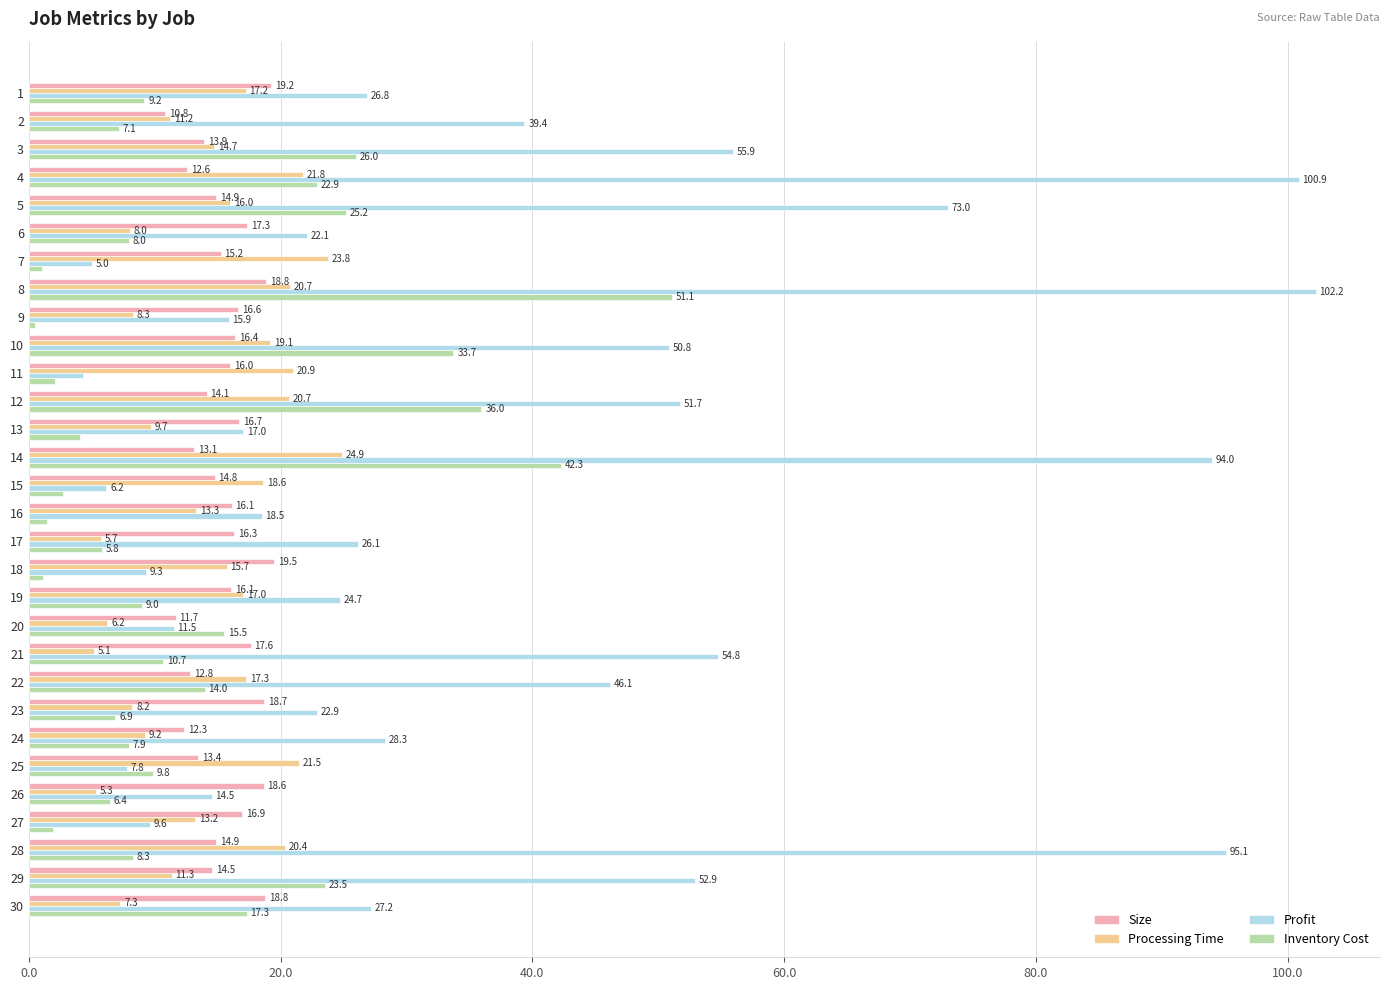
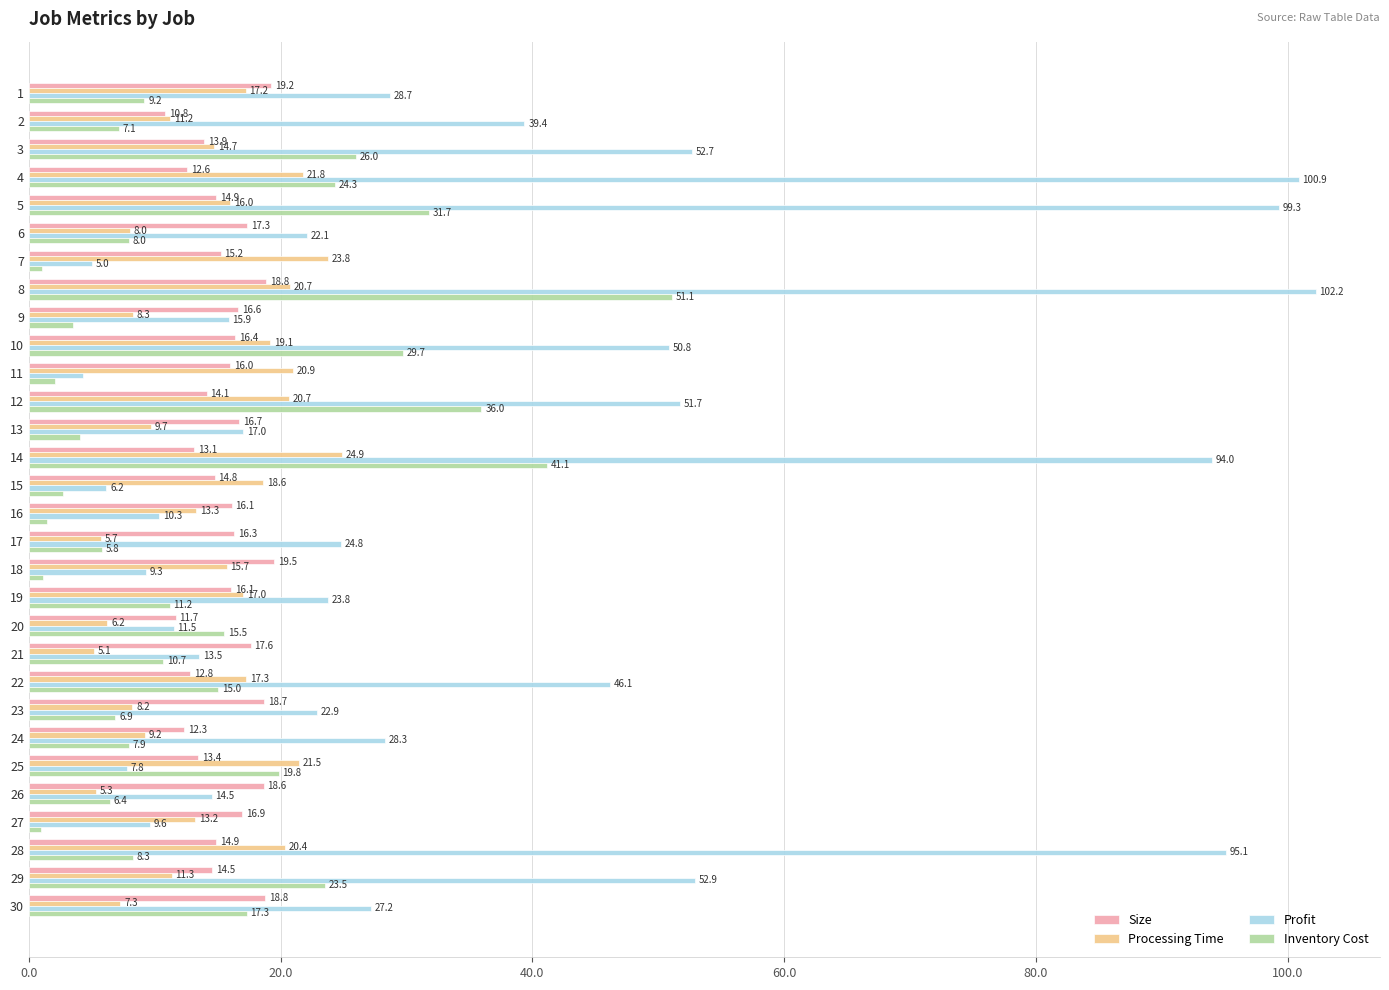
Profit, 1: 26.8 -> 28.7
Profit, 3: 55.9 -> 52.7
Inventory Cost, 4: 22.9 -> 24.3
Profit, 5: 73.0 -> 99.3
Inventory Cost, 5: 25.2 -> 31.7
Inventory Cost, 9: 0.5 -> 3.5
Inventory Cost, 10: 33.7 -> 29.7
Inventory Cost, 14: 42.3 -> 41.1
Profit, 16: 18.5 -> 10.3
Profit, 17: 26.1 -> 24.8
Profit, 19: 24.7 -> 23.8
Inventory Cost, 19: 9.0 -> 11.2
Profit, 21: 54.8 -> 13.5
Inventory Cost, 22: 14.0 -> 15.0
Inventory Cost, 25: 9.8 -> 19.8
Inventory Cost, 27: 1.9 -> 0.9
